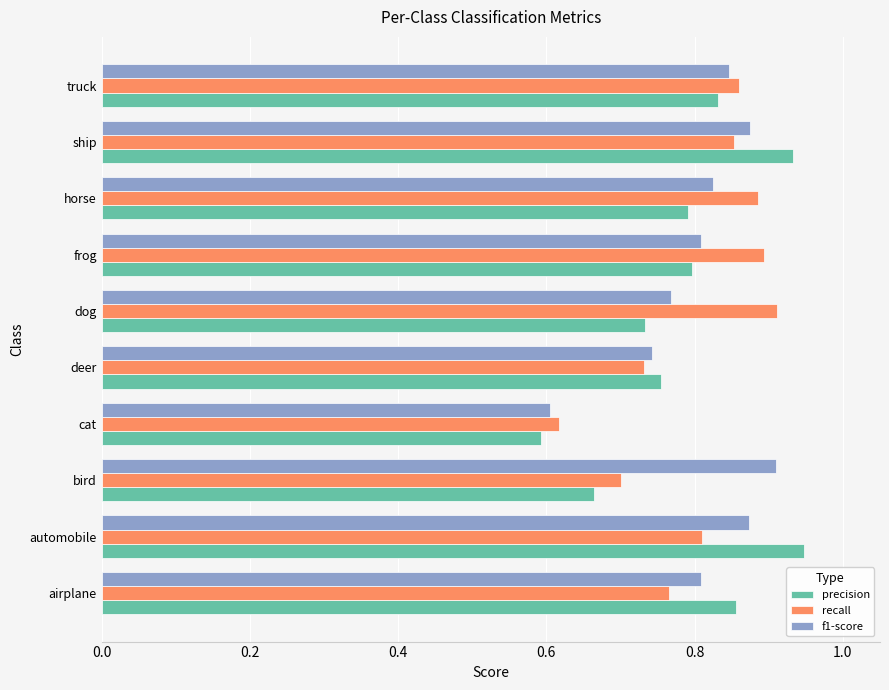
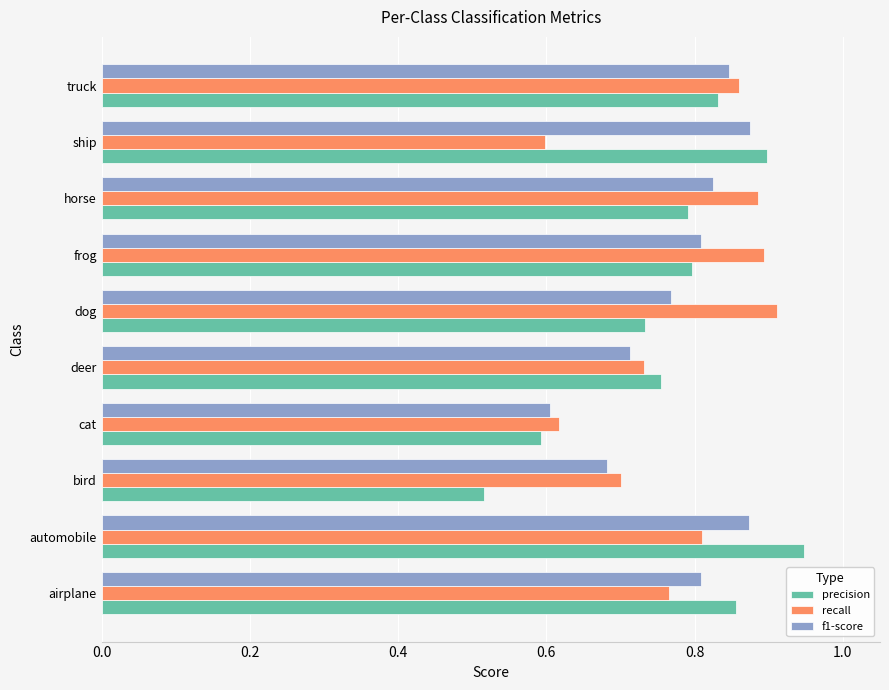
recall, ship: 0.85 -> 0.60
precision, ship: 0.93 -> 0.90
f1-score, deer: 0.74 -> 0.71
f1-score, bird: 0.91 -> 0.68
precision, bird: 0.66 -> 0.52
